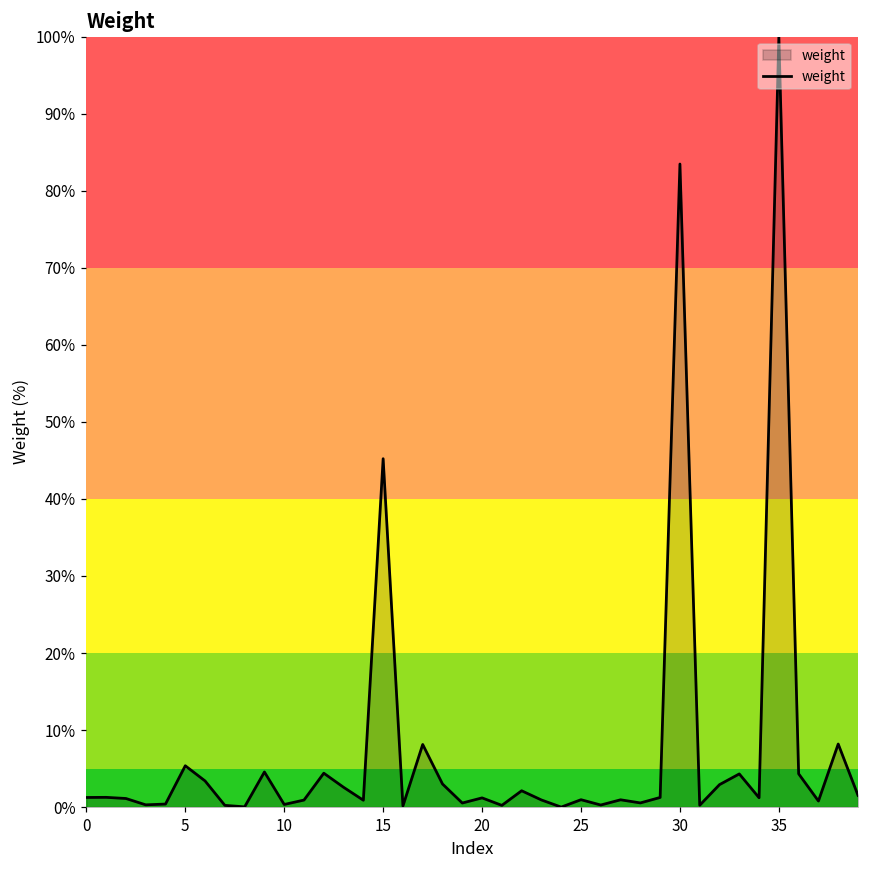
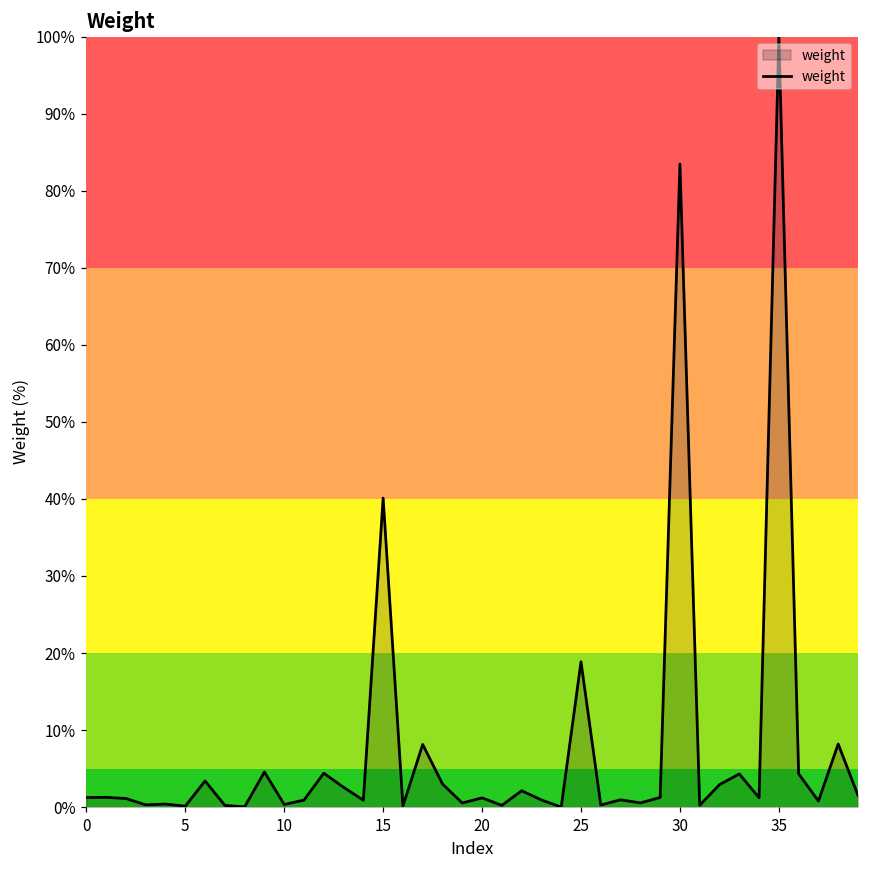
5: 5% -> 0%
15: 45% -> 40%
25: 1% -> 19%
